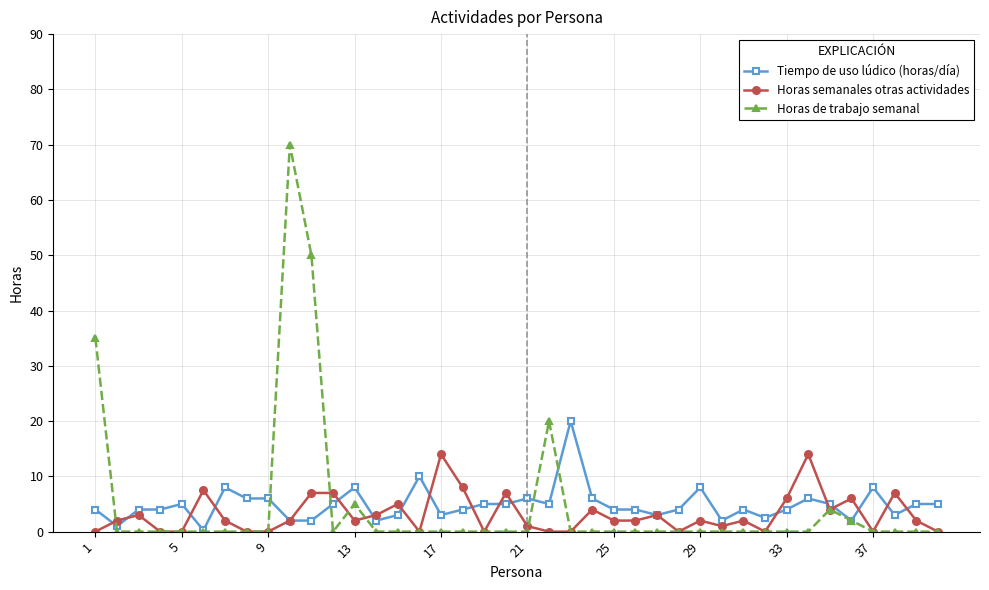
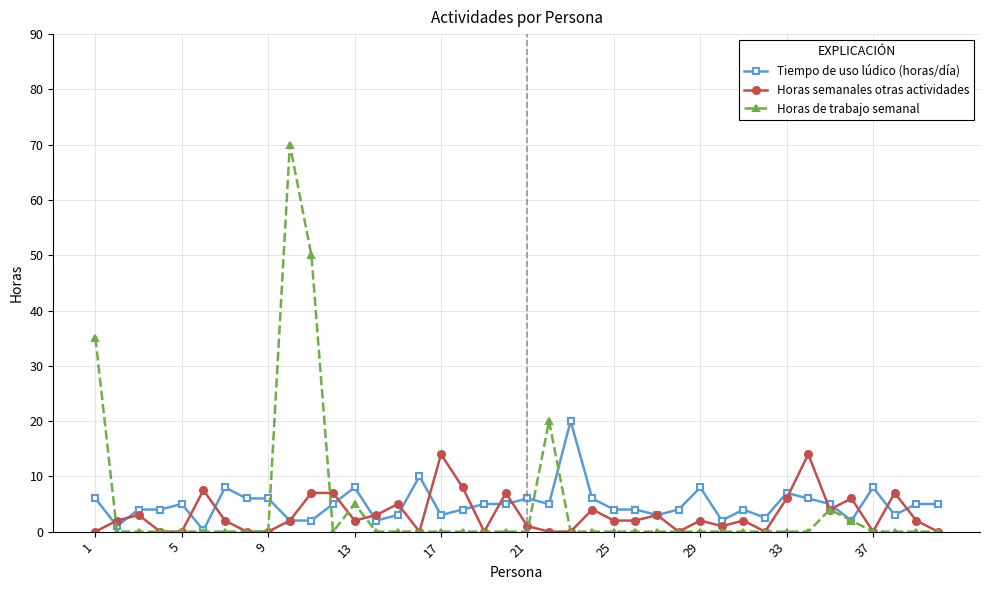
Tiempo de uso lúdico (horas/día), 1: 4 -> 6
Tiempo de uso lúdico (horas/día), 33: 4 -> 7
